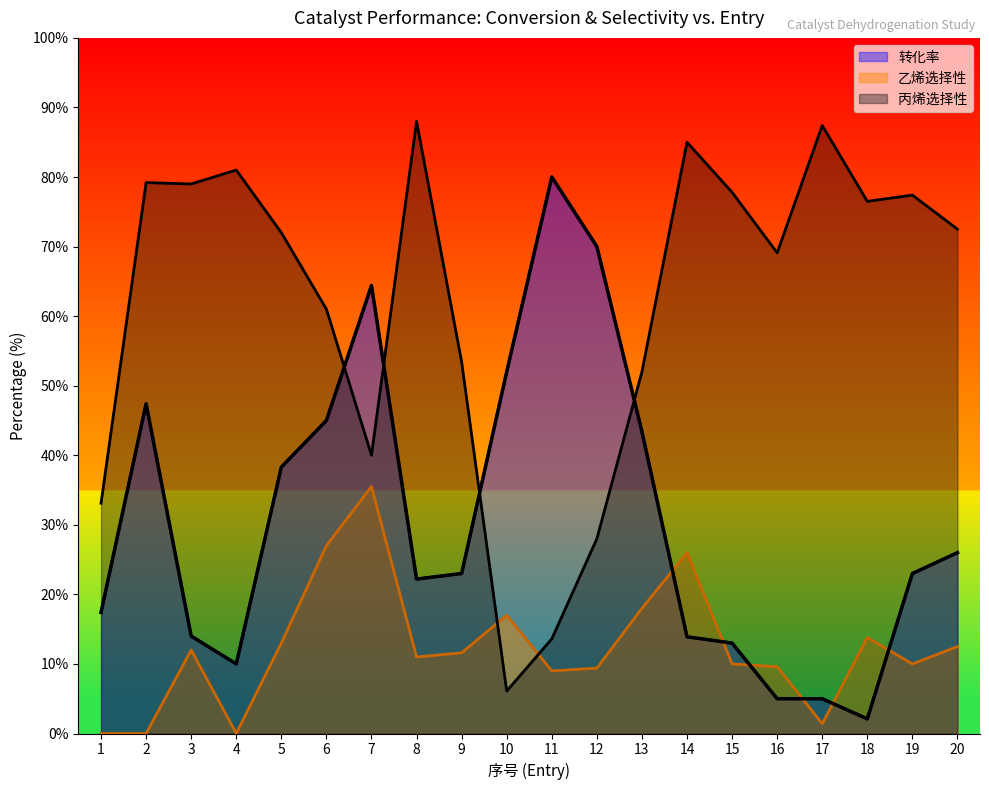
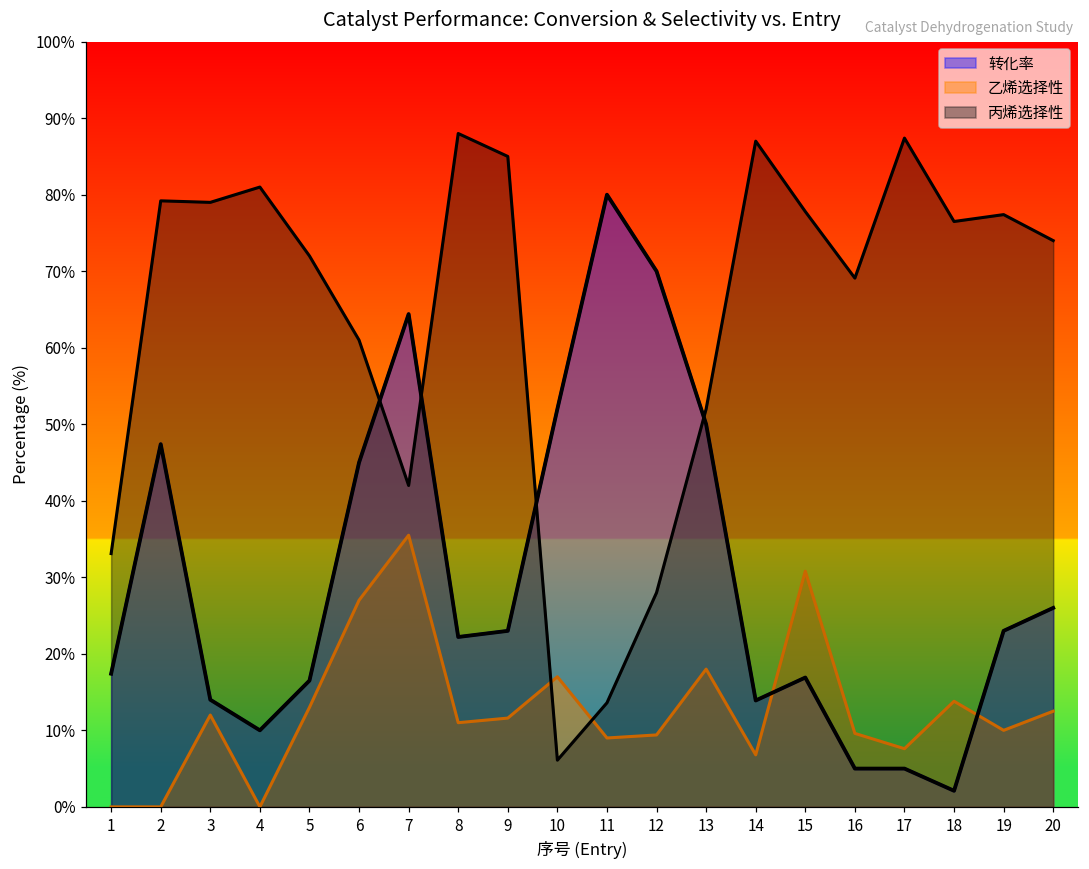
转化率, 5: 38% -> 17%
丙烯选择性, 7: 40% -> 42%
丙烯选择性, 9: 53% -> 85%
转化率, 13: 43% -> 50%
乙烯选择性, 14: 26% -> 7%
丙烯选择性, 14: 85% -> 87%
转化率, 15: 13% -> 17%
乙烯选择性, 15: 10% -> 31%
乙烯选择性, 17: 1% -> 8%
丙烯选择性, 20: 73% -> 74%
